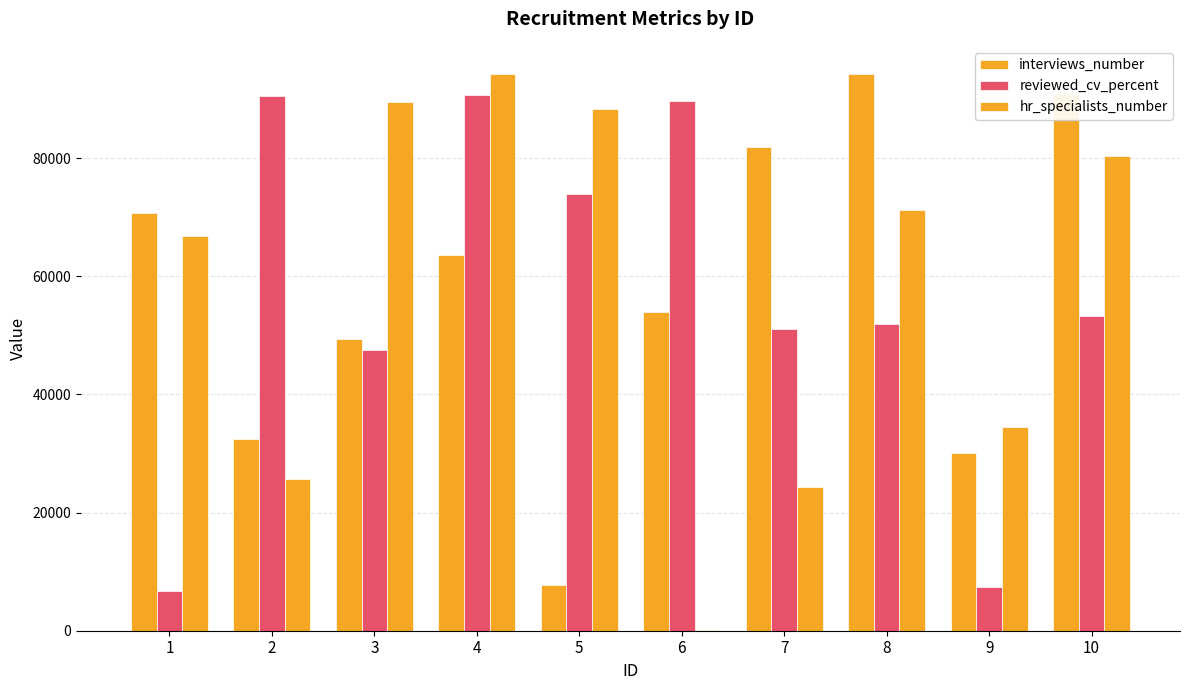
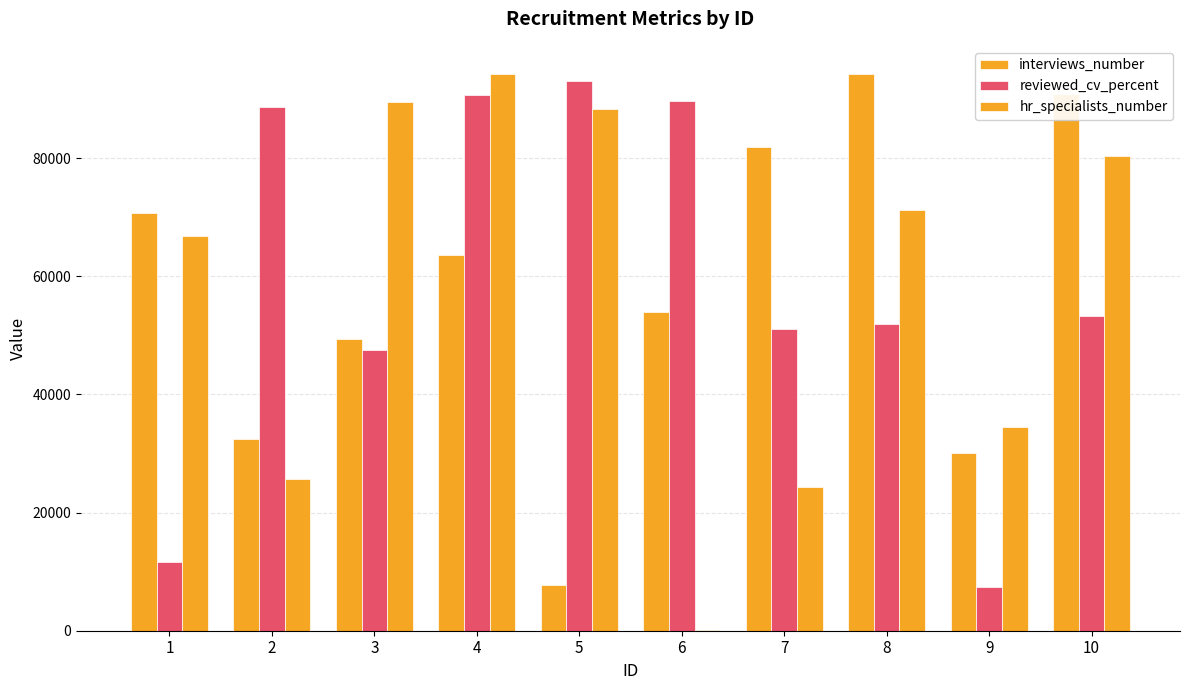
reviewed_cv_percent, 1: 7000 -> 12000
reviewed_cv_percent, 2: 91000 -> 89000
reviewed_cv_percent, 5: 74000 -> 93000
